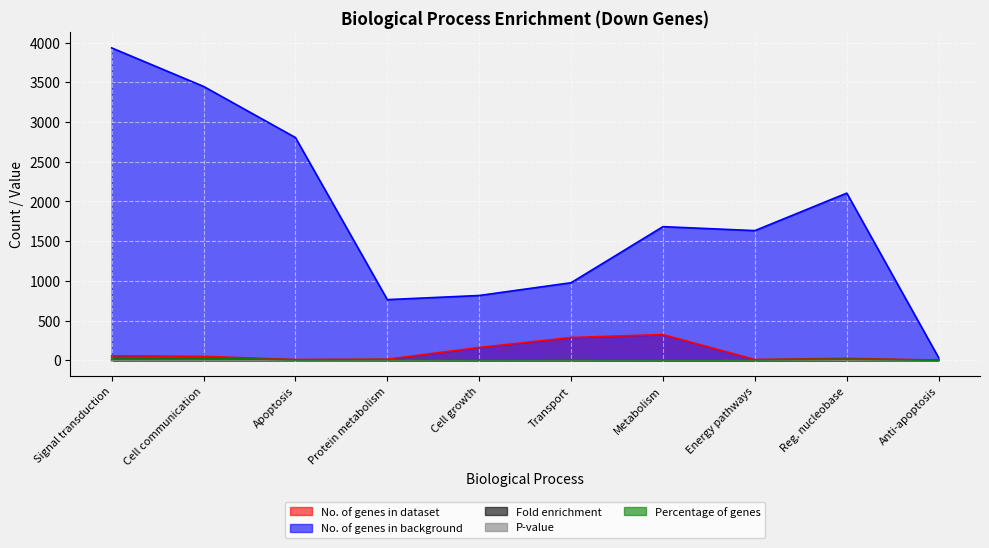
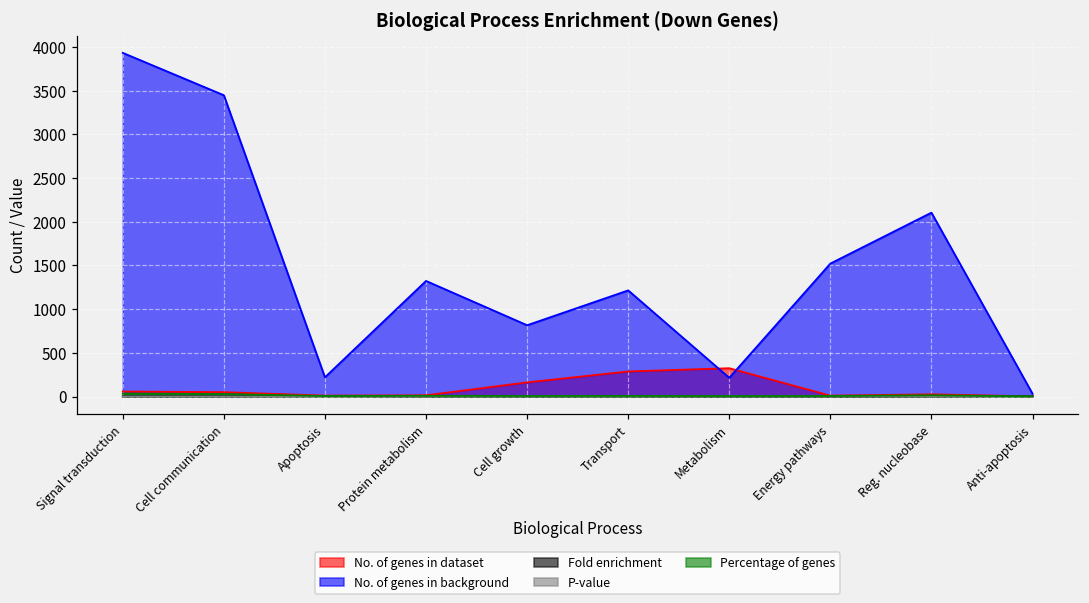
No. of genes in background, Apoptosis: 2800 -> 200
No. of genes in background, Protein metabolism: 800 -> 1300
No. of genes in background, Transport: 1000 -> 1200
No. of genes in background, Metabolism: 1700 -> 200
No. of genes in background, Energy pathways: 1600 -> 1500
